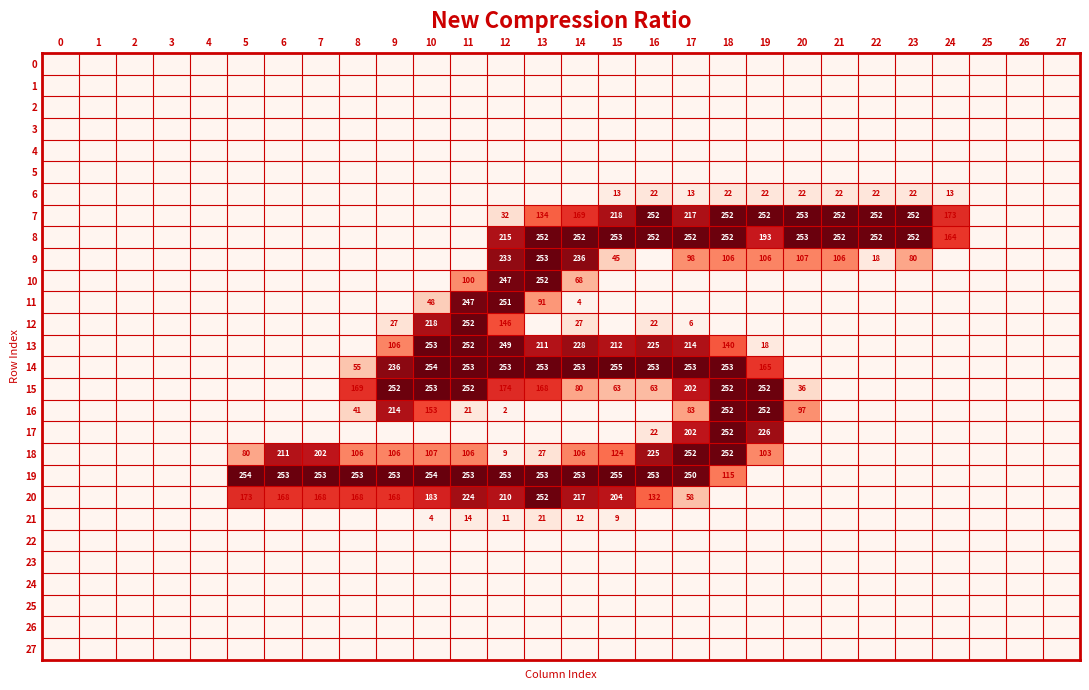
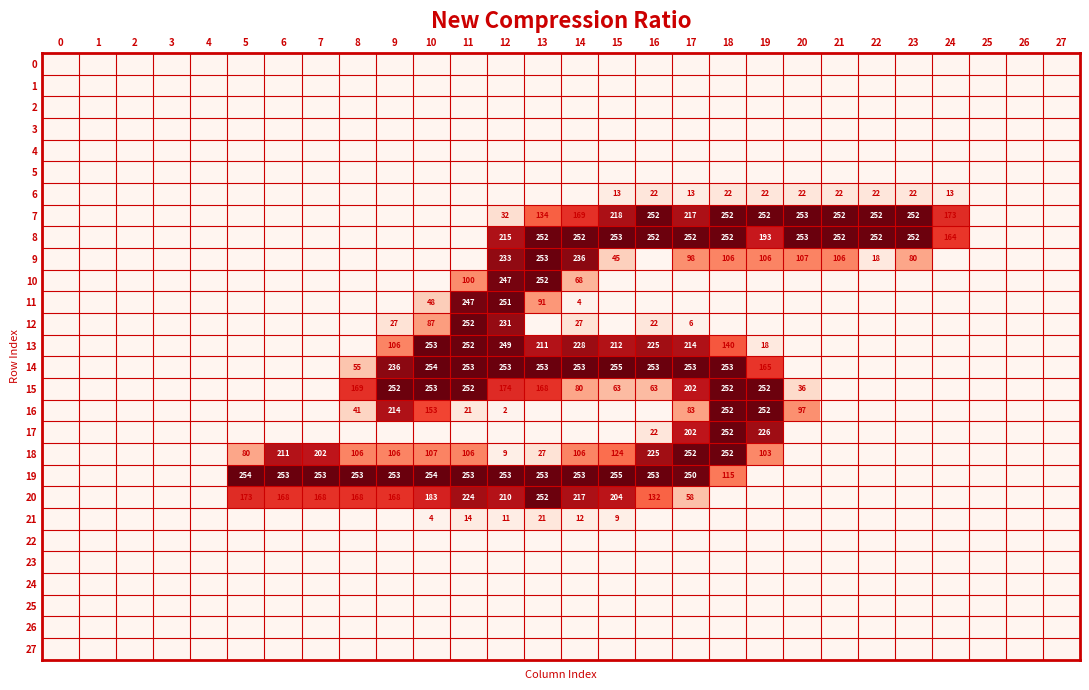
12, 10: 218 -> 87
12, 12: 146 -> 231
